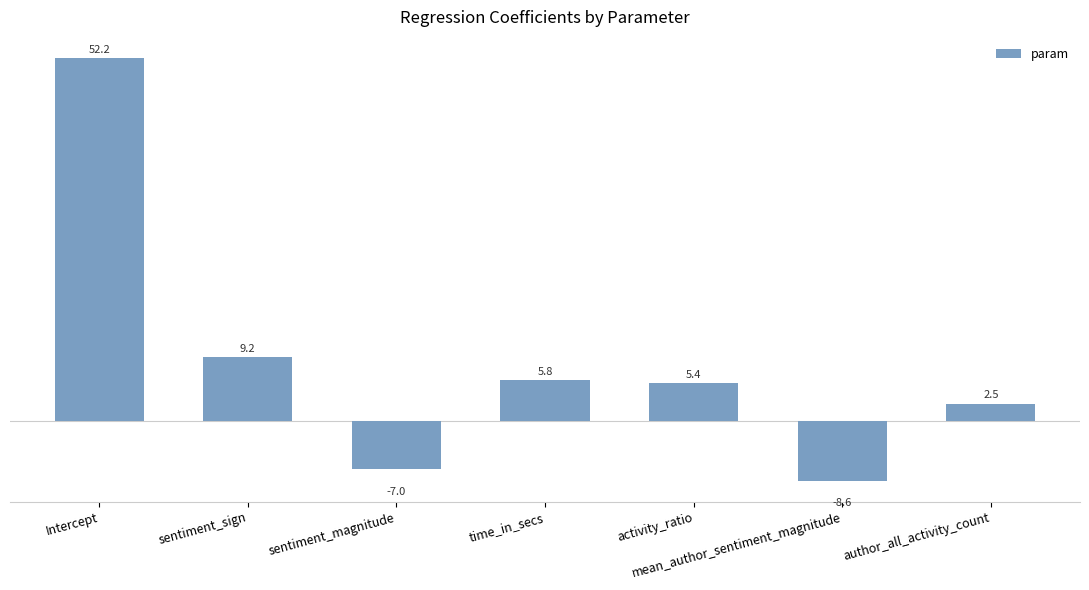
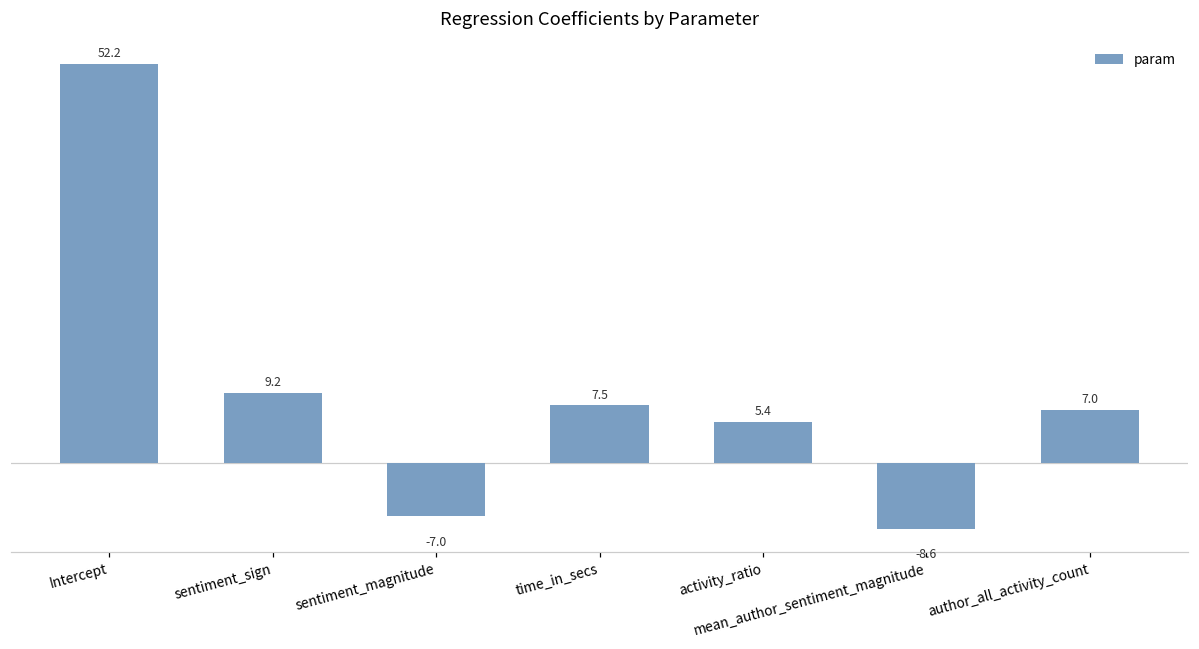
time_in_secs: 5.8 -> 7.5
author_all_activity_count: 2.5 -> 7.0
